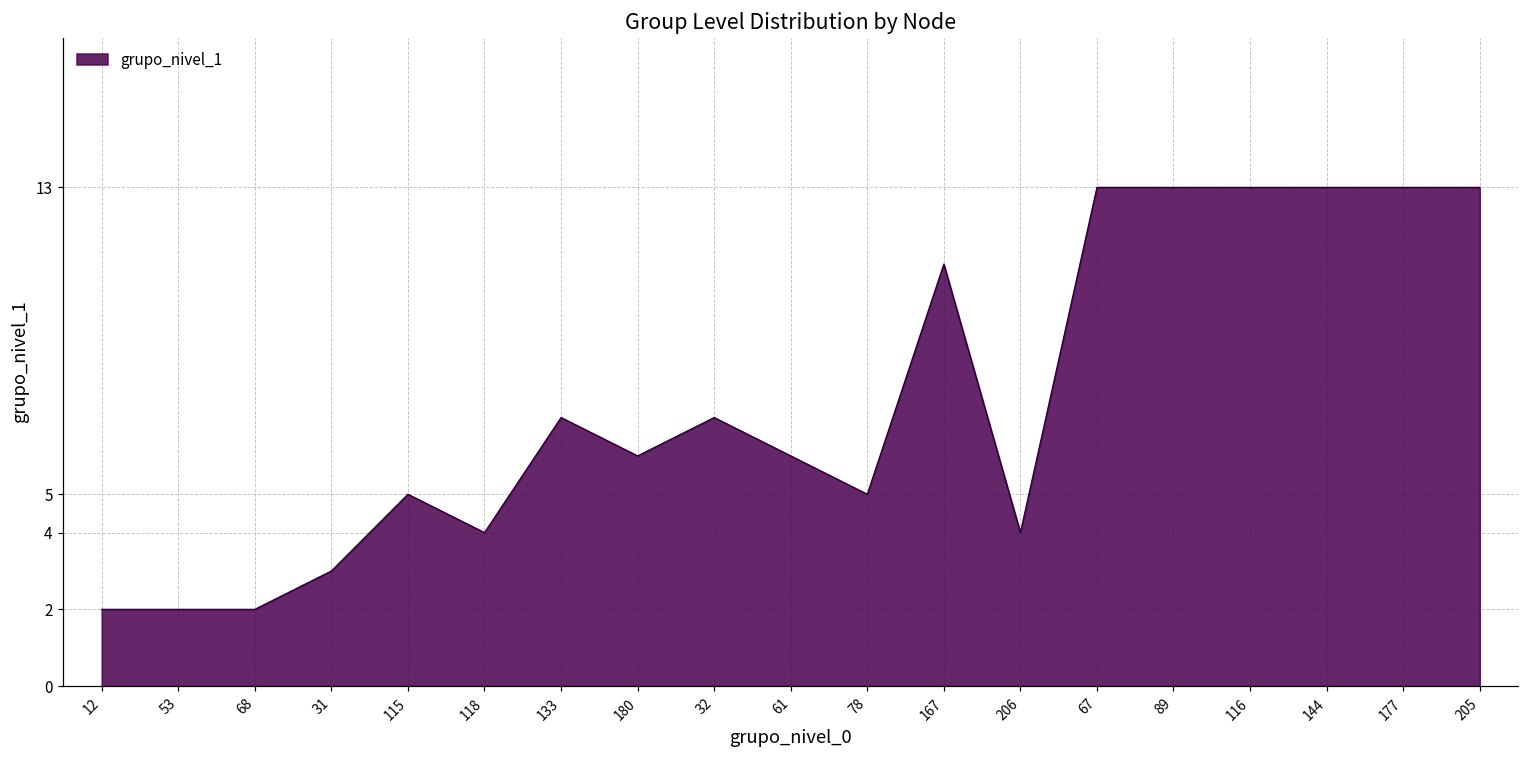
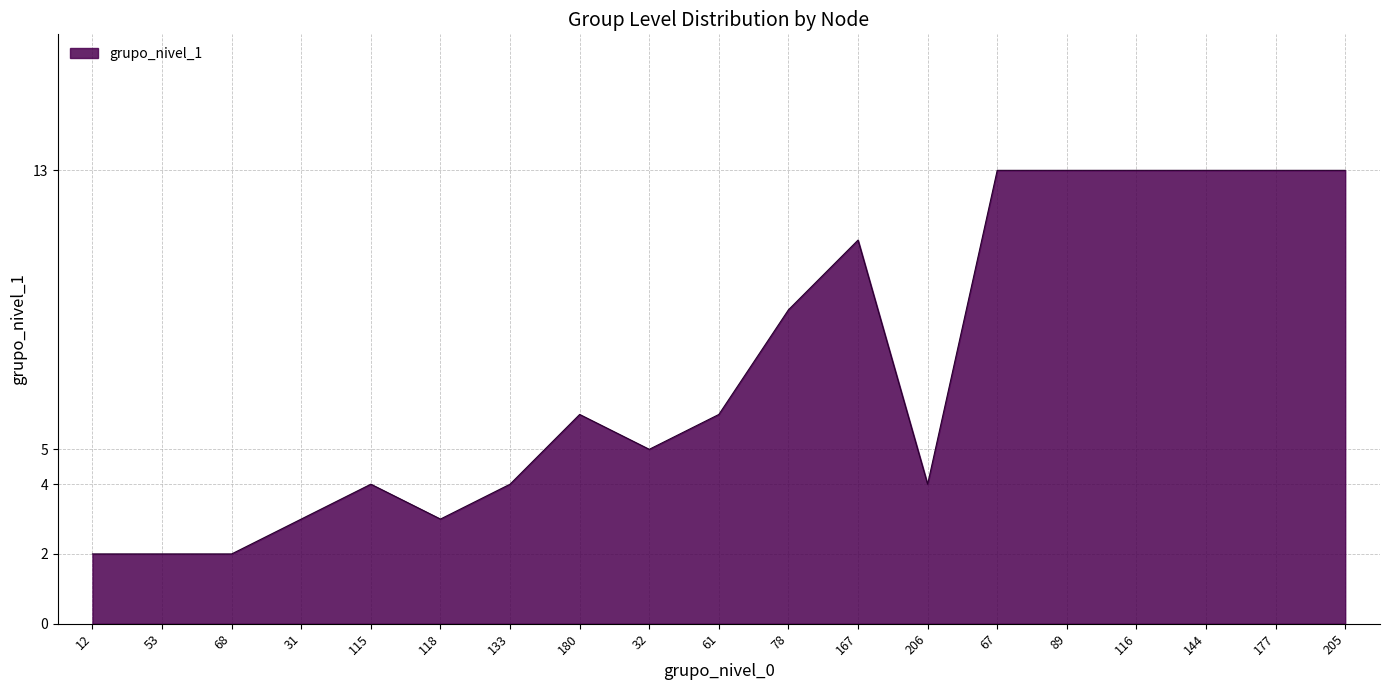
115: 5 -> 4
118: 4 -> 3
133: 7 -> 4
32: 7 -> 5
78: 5 -> 9
